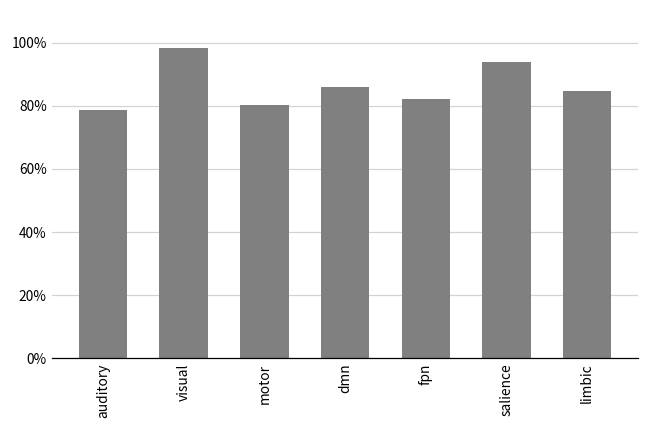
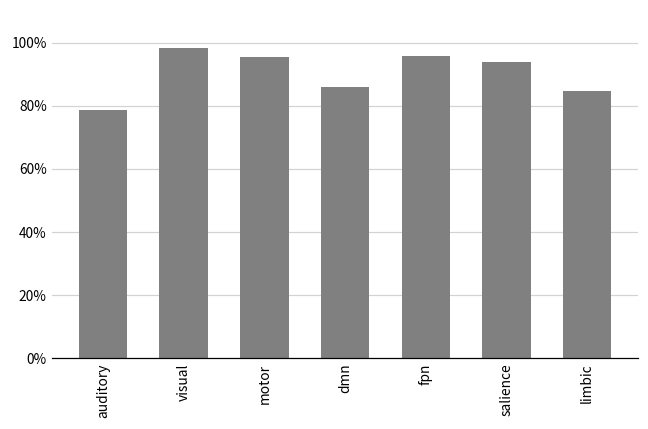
motor: 80% -> 96%
fpn: 82% -> 96%
